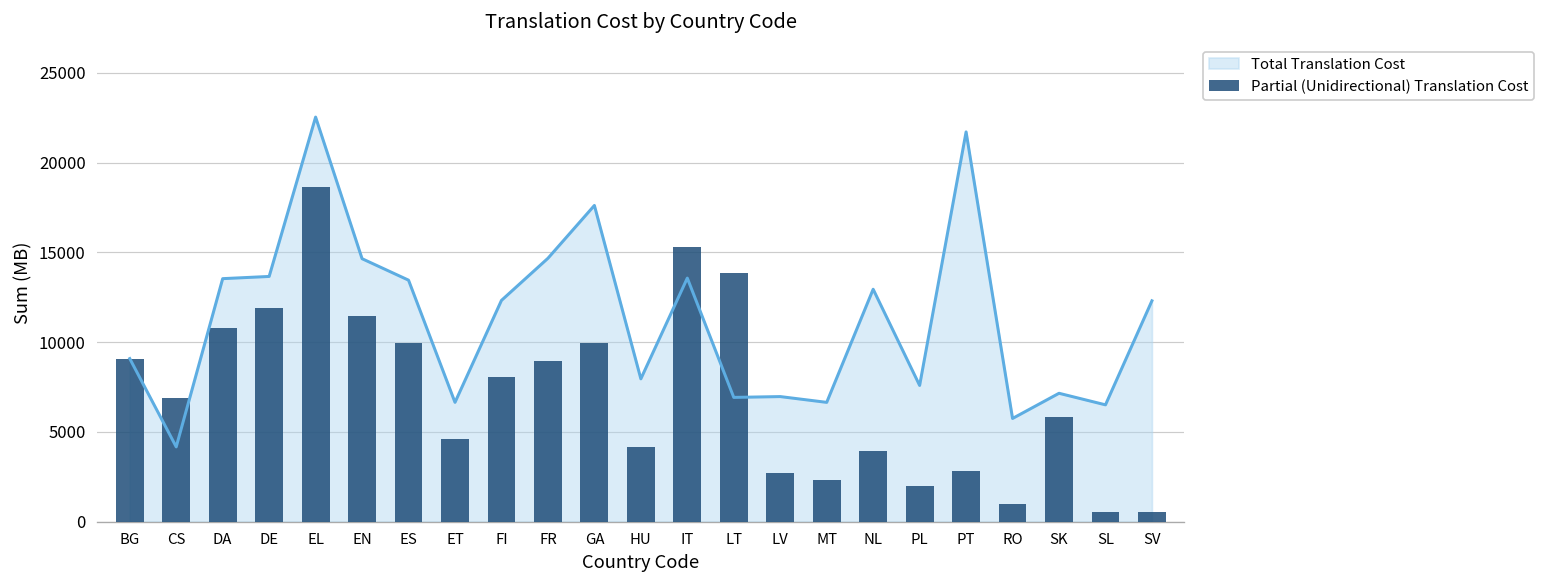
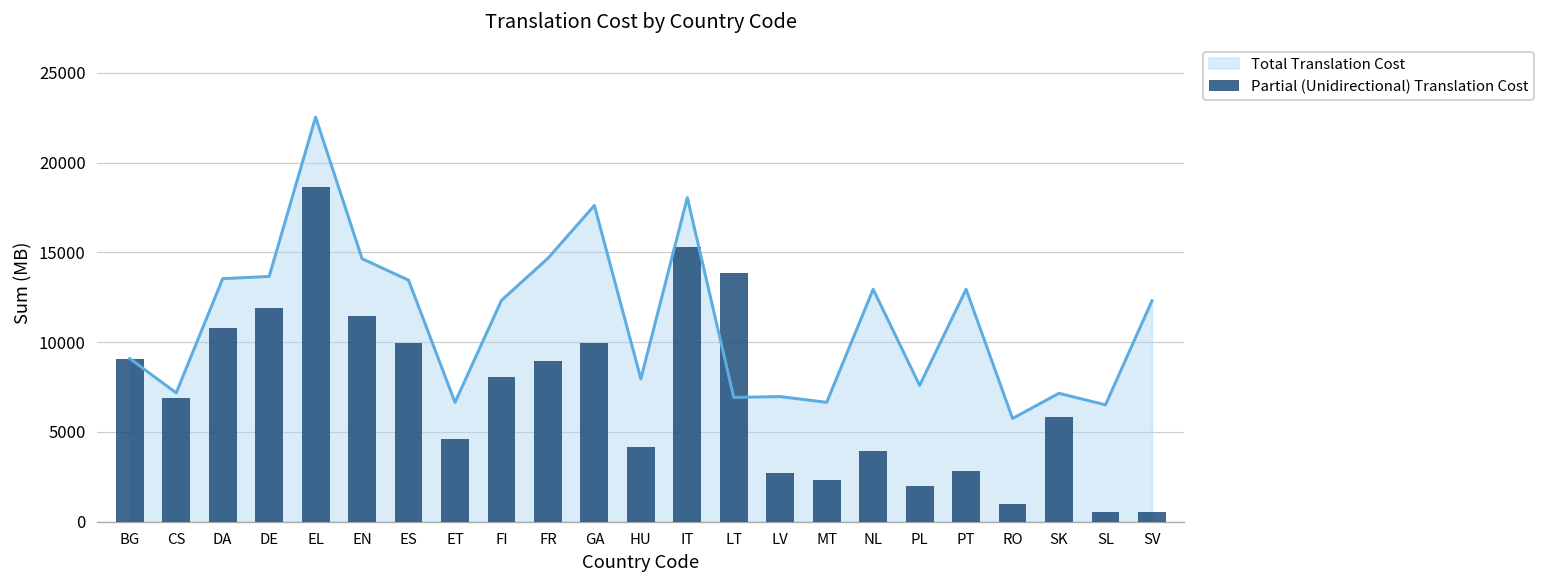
Total Translation Cost, CS: 4200 -> 7200
Total Translation Cost, IT: 13600 -> 18100
Total Translation Cost, PT: 21700 -> 12900
